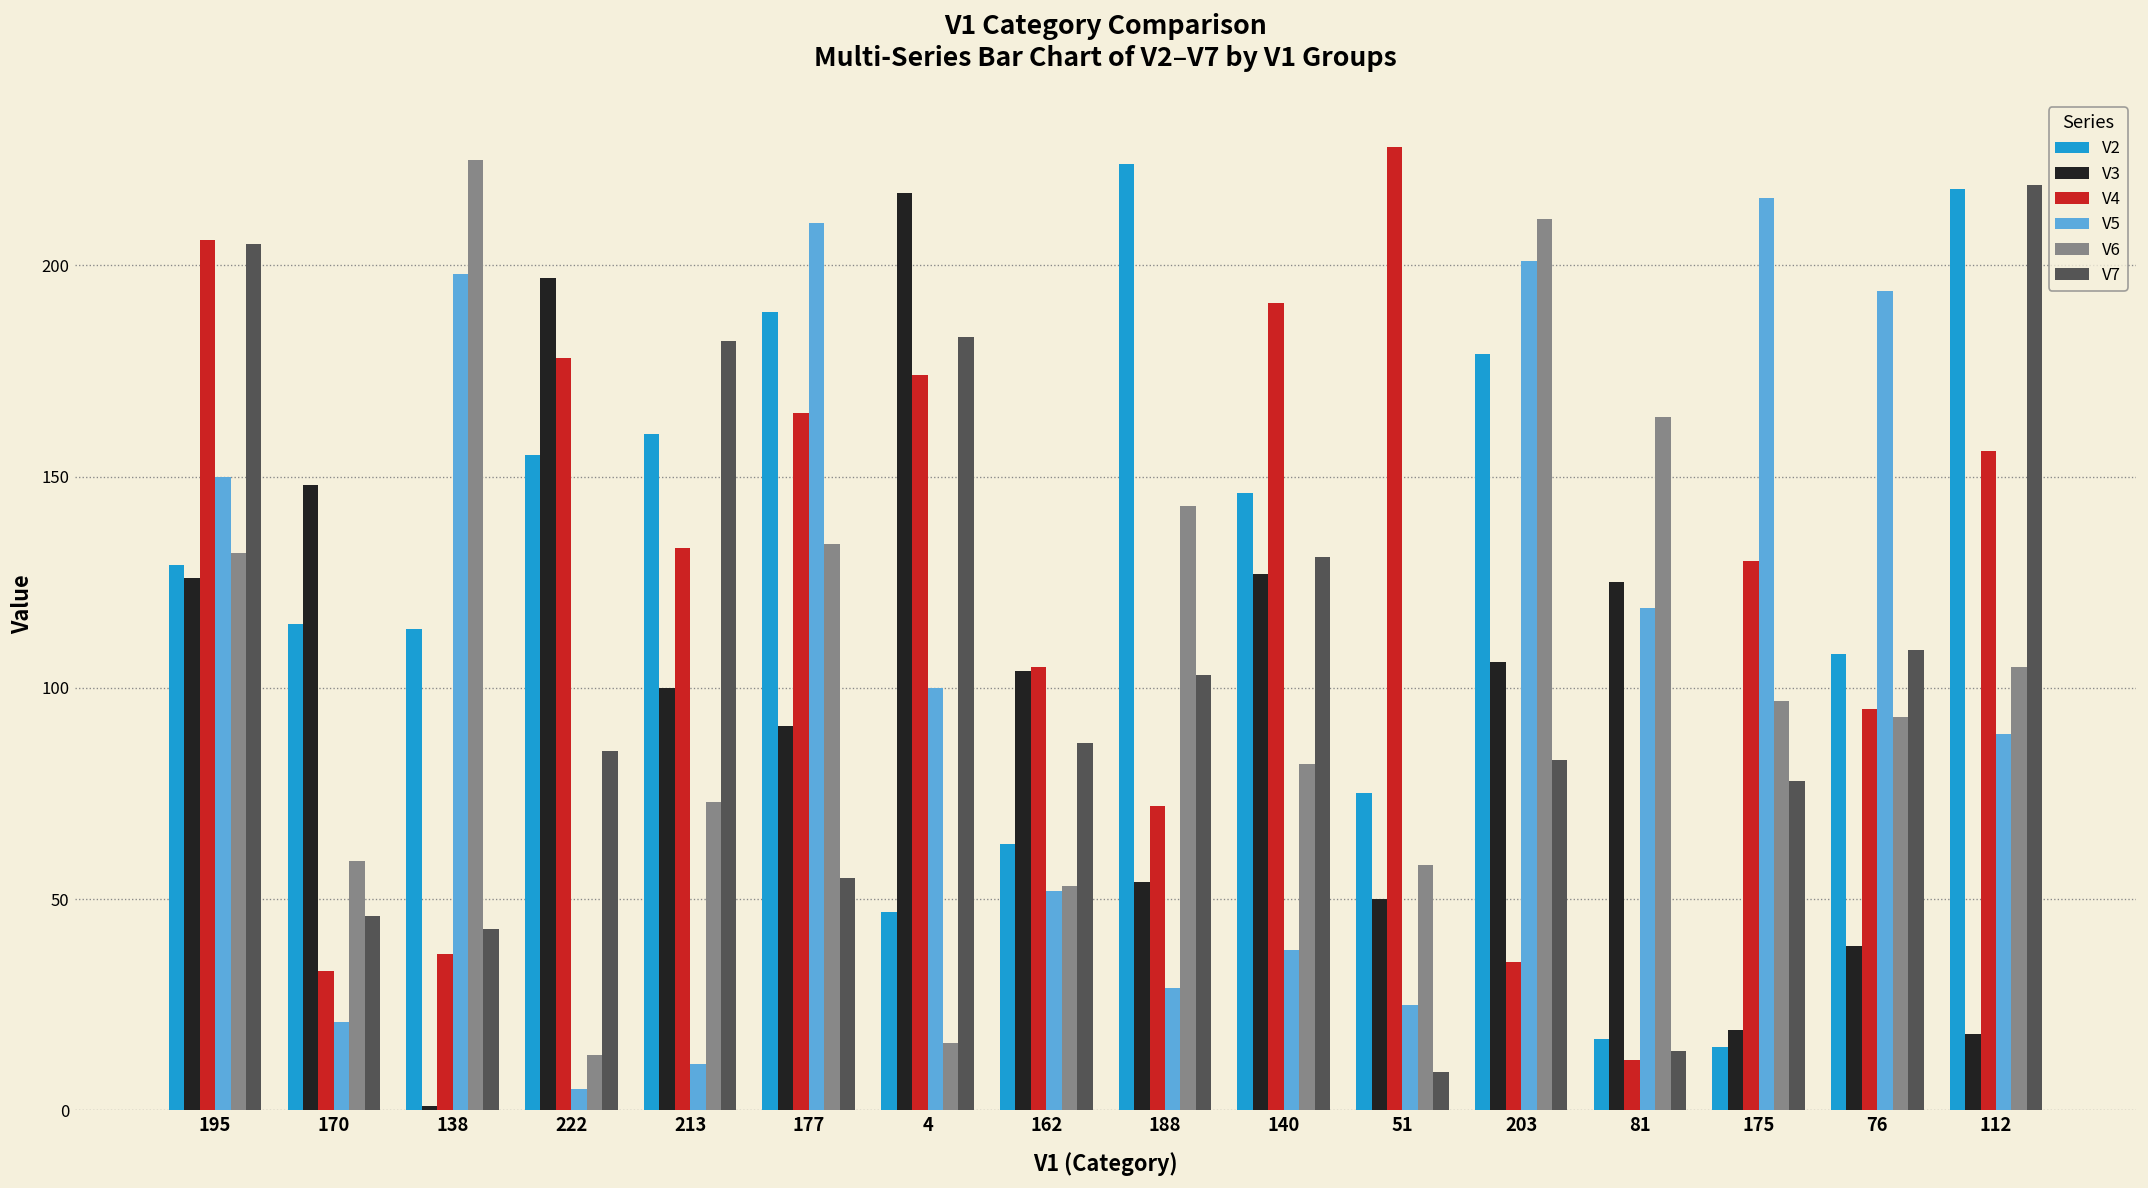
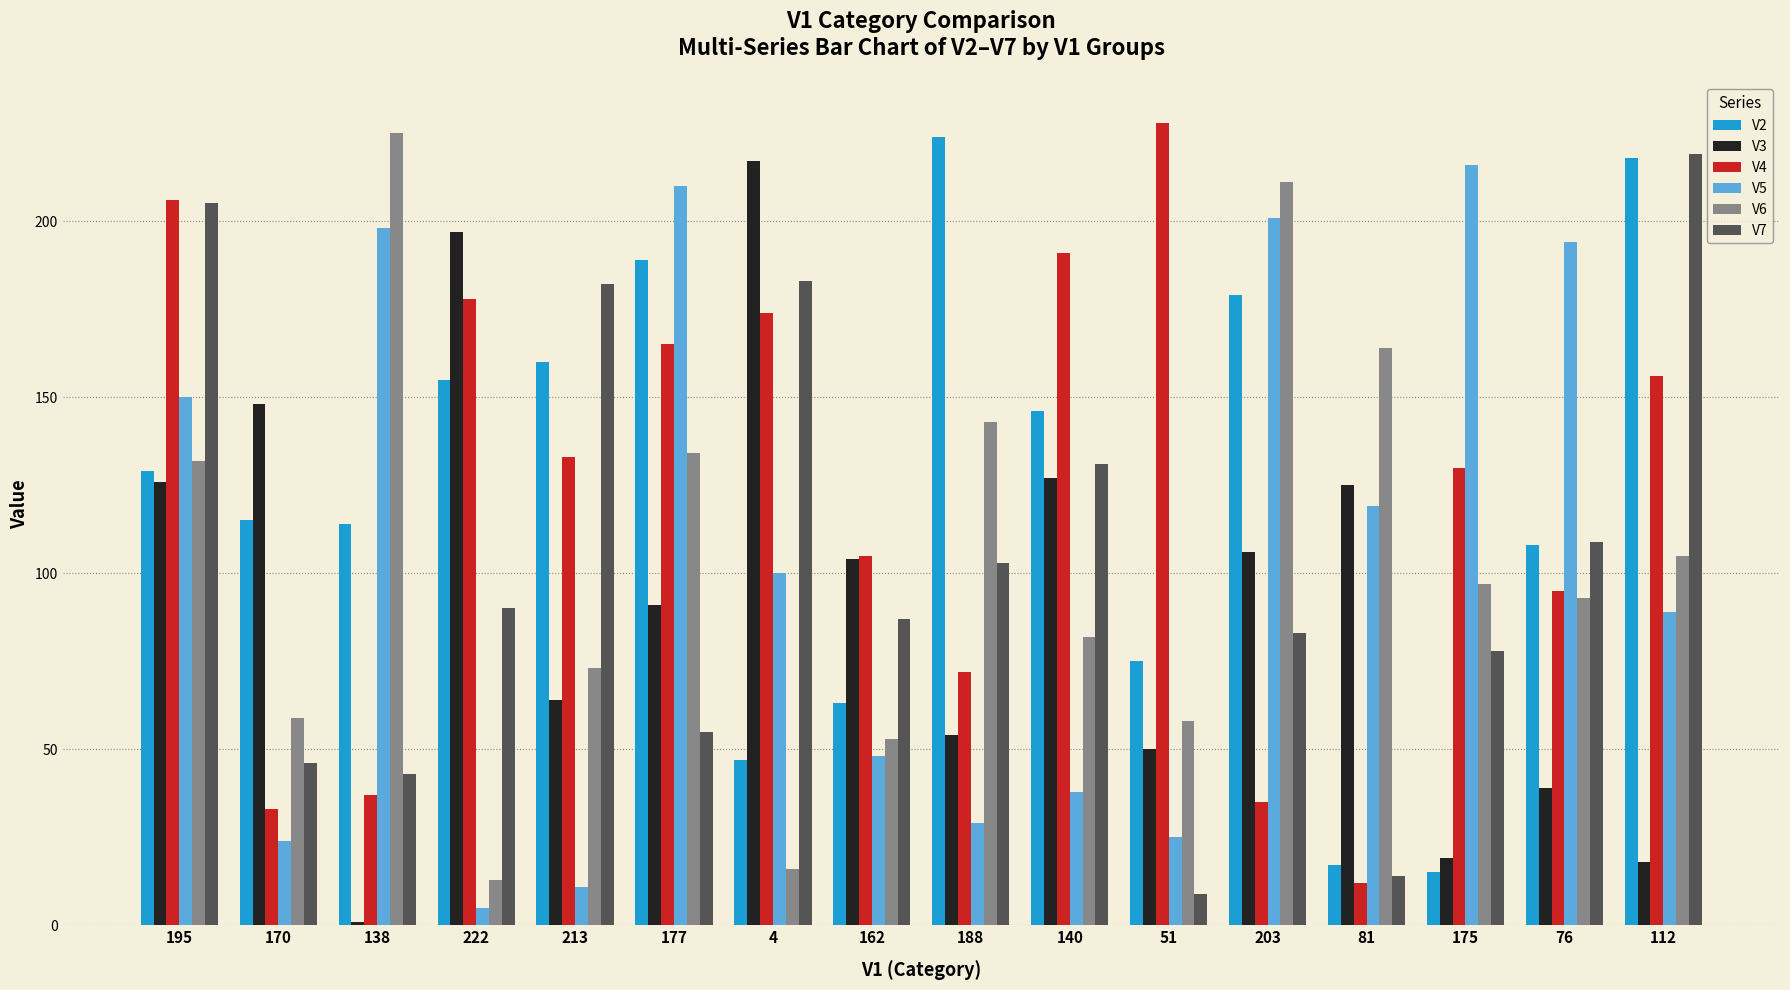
V5, 170: 21 -> 24
V7, 222: 85 -> 90
V3, 213: 100 -> 64
V5, 162: 52 -> 48
